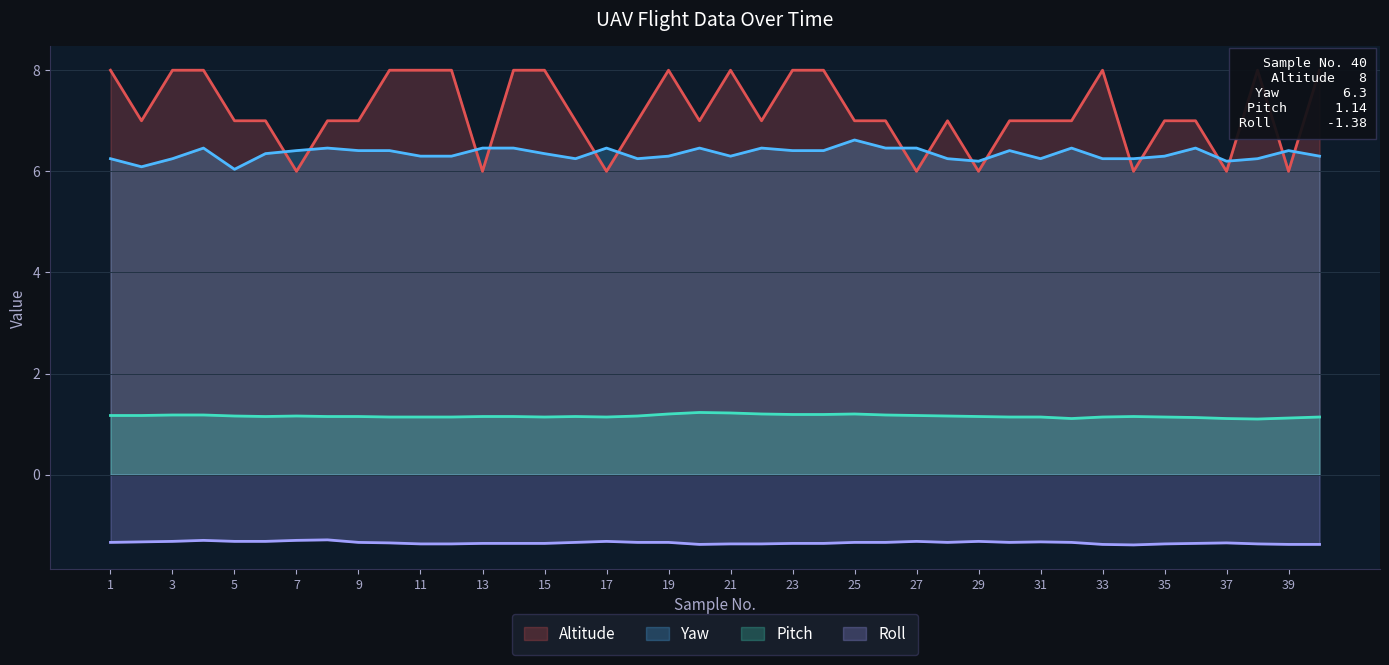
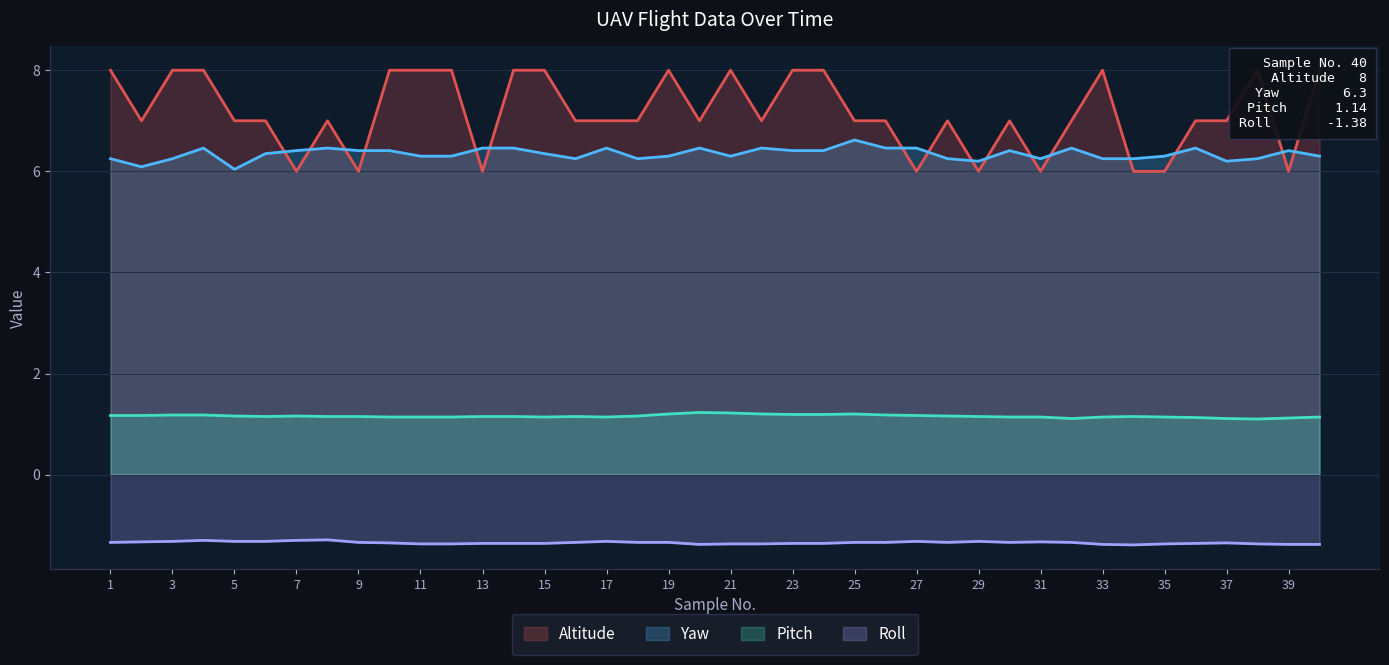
Altitude, 9: 7 -> 6
Altitude, 17: 6 -> 7
Altitude, 31: 7 -> 6
Altitude, 35: 7 -> 6
Altitude, 37: 6 -> 7
